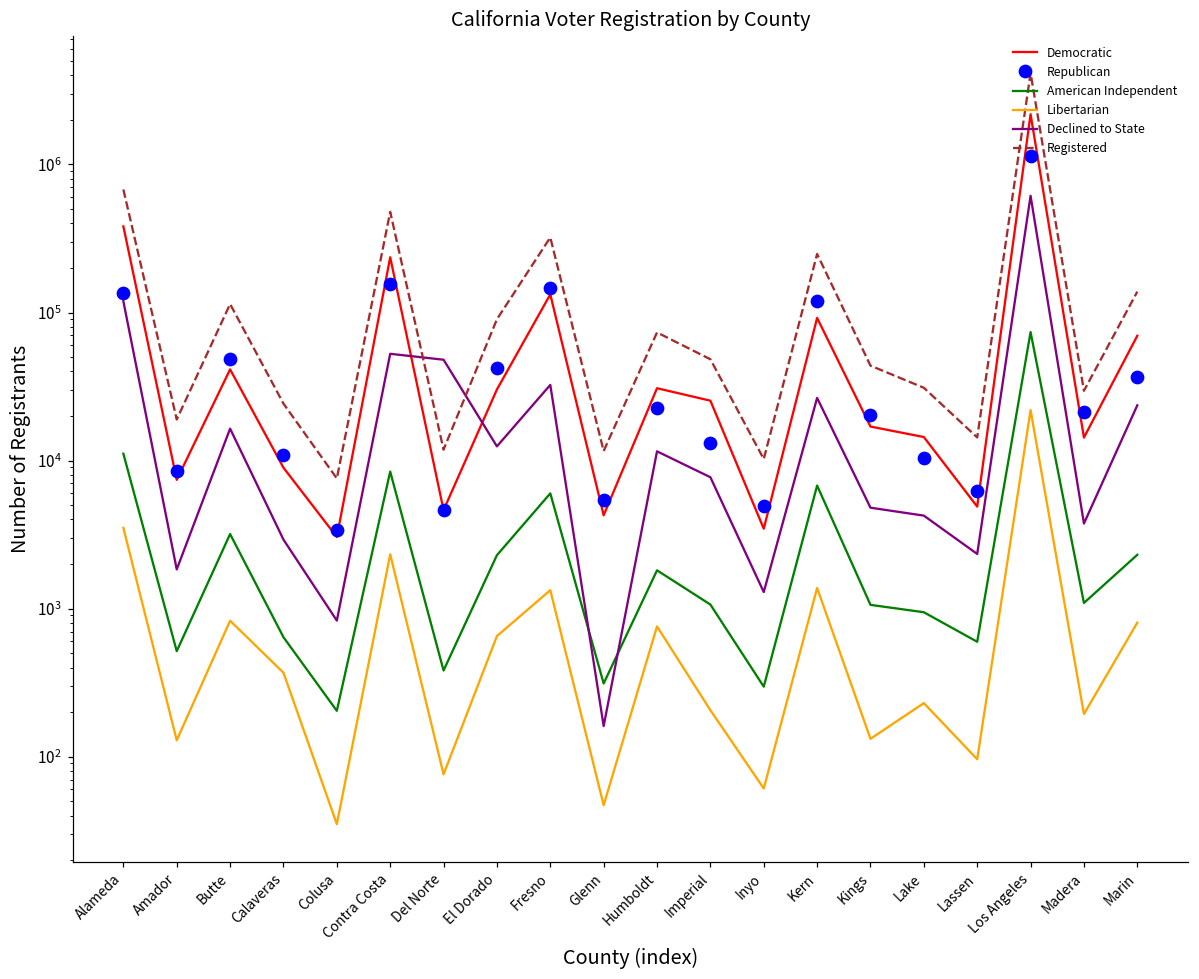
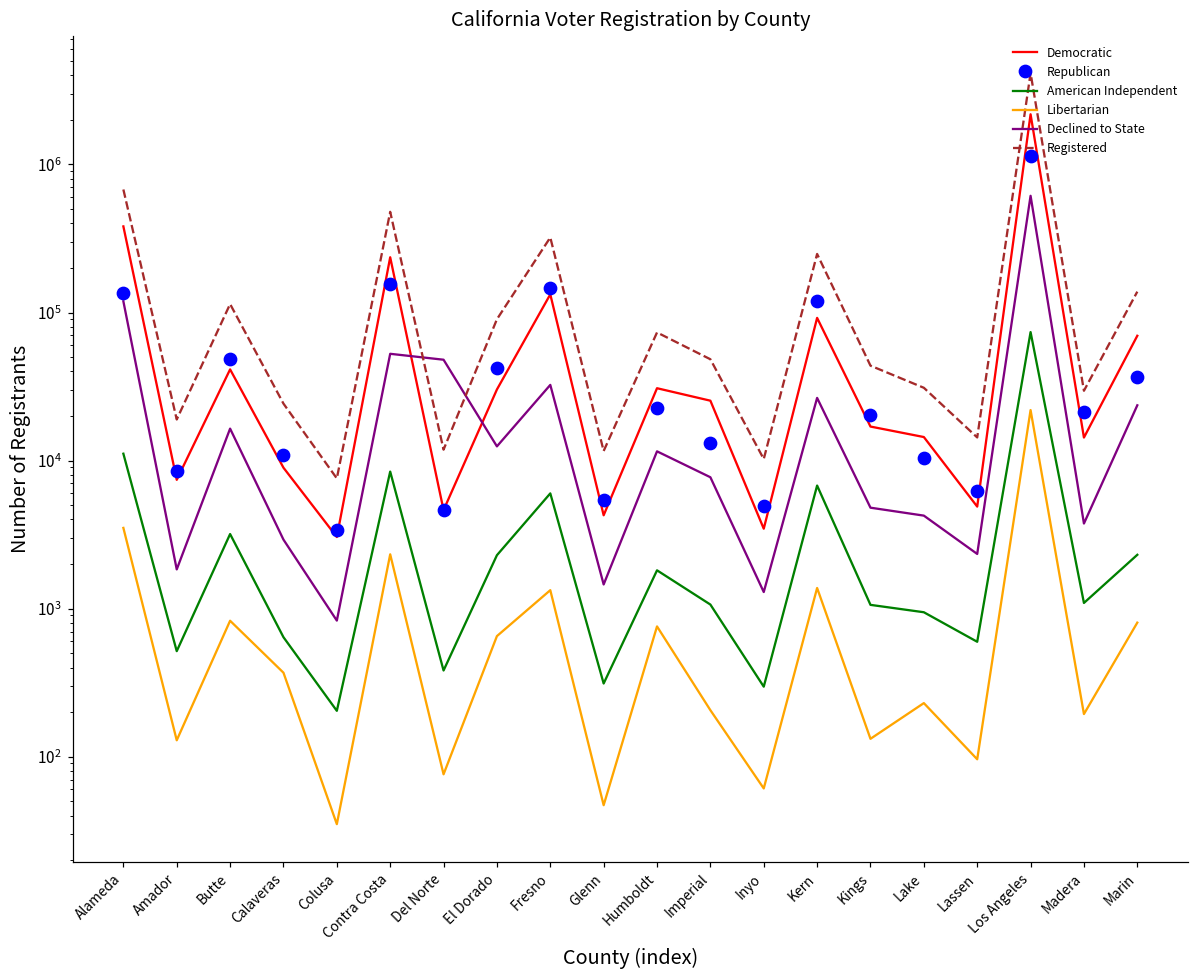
Declined to State, Glenn: 160 -> 1500
